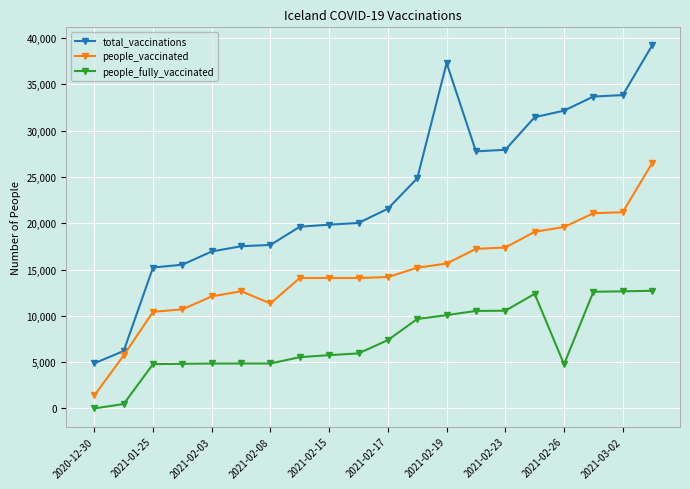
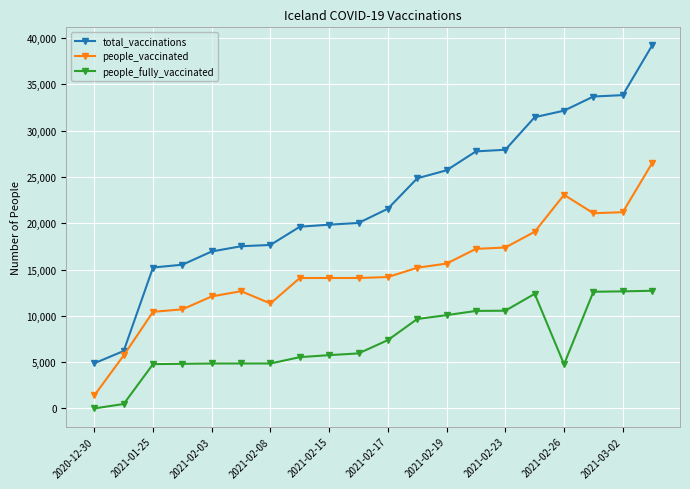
total_vaccinations, 2021-02-19: 37,000 -> 26,000
people_vaccinated, 2021-02-26: 20,000 -> 23,000
